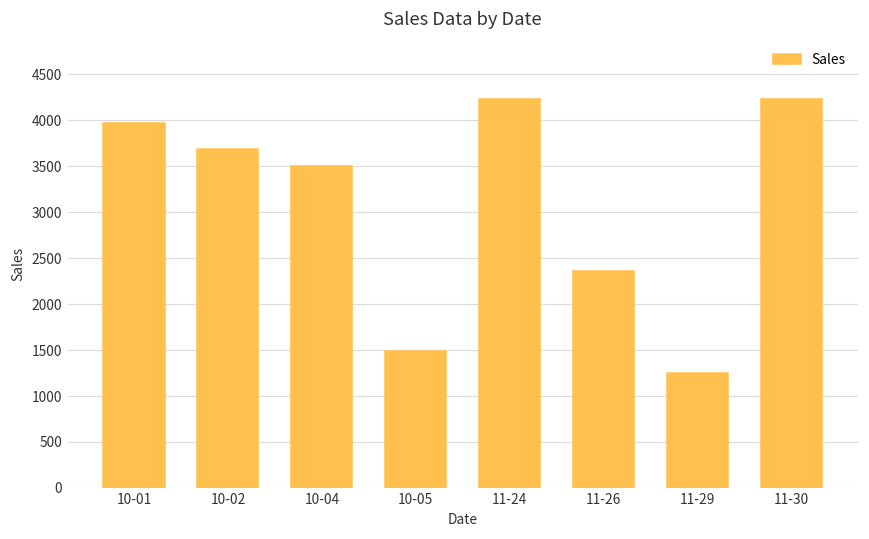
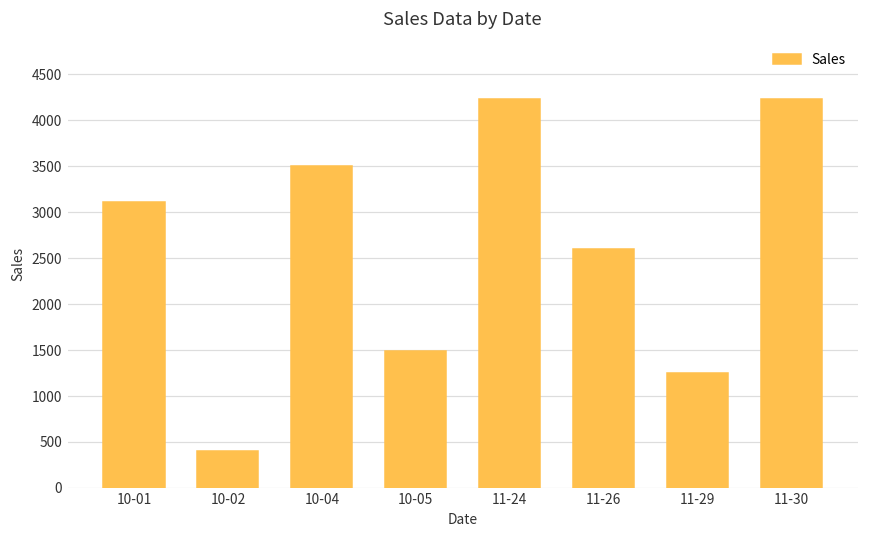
10-01: 4000 -> 3100
10-02: 3700 -> 400
11-26: 2400 -> 2600
